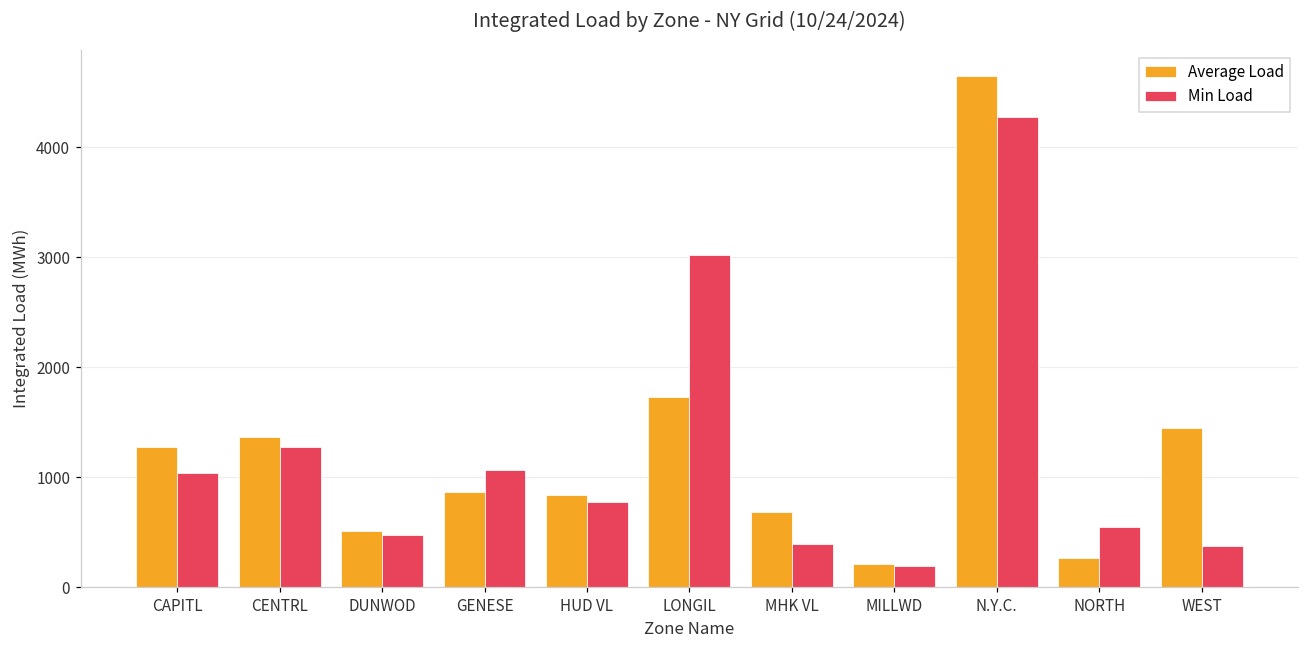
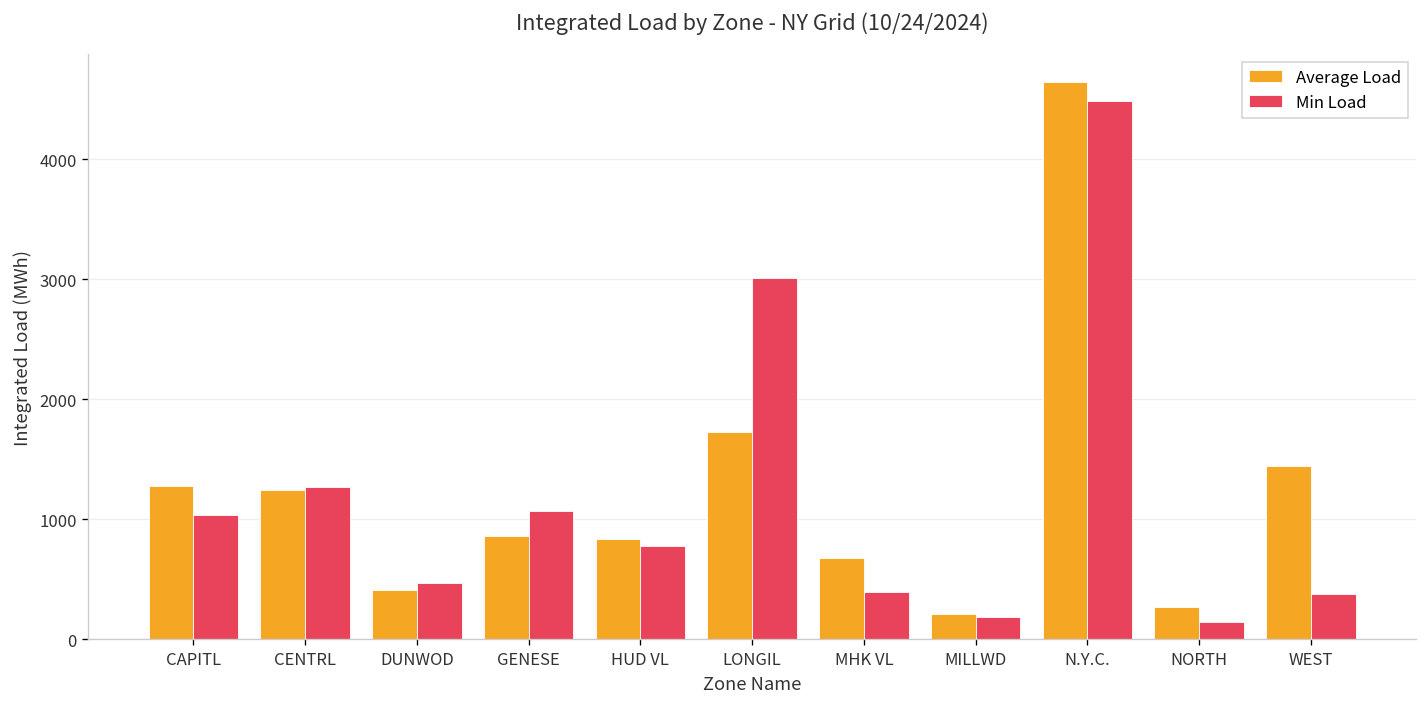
Average Load, CENTRL: 1370 -> 1250
Average Load, DUNWOD: 510 -> 410
Min Load, N.Y.C.: 4270 -> 4490
Min Load, NORTH: 540 -> 150
